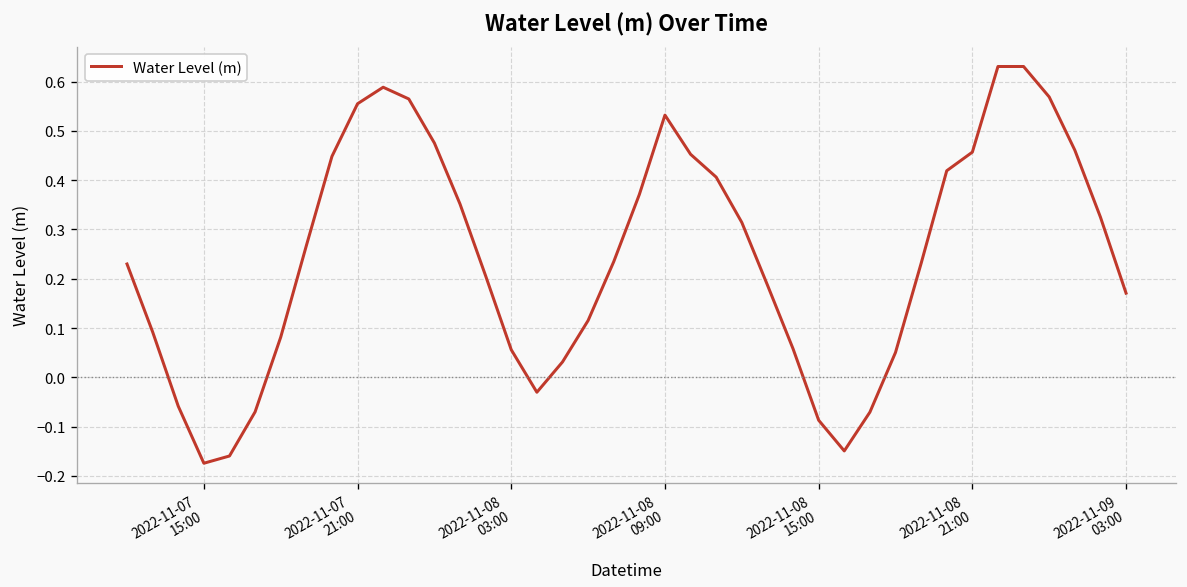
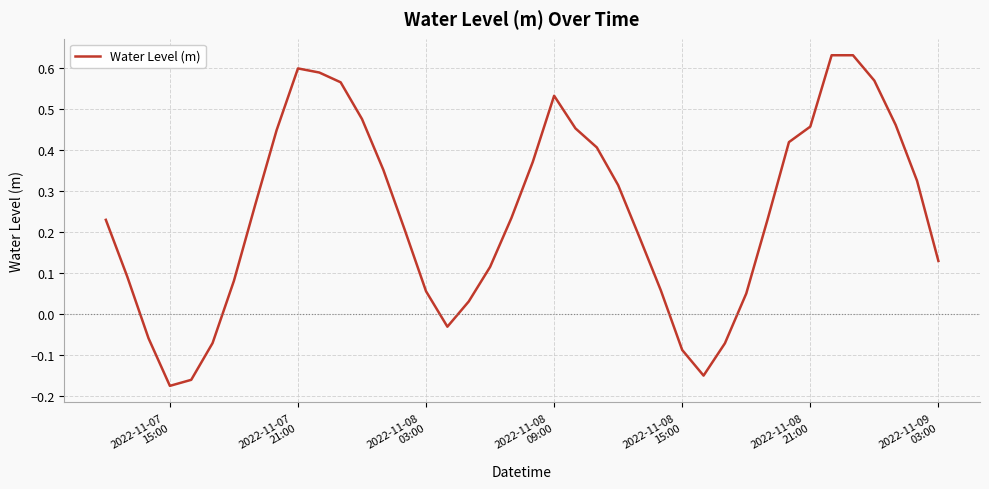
2022-11-07 21:00: 0.56 -> 0.60
2022-11-09 03:00: 0.17 -> 0.13
